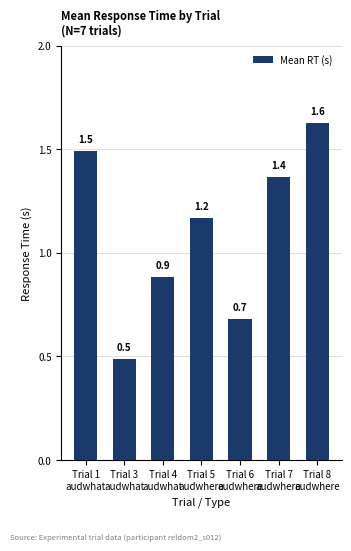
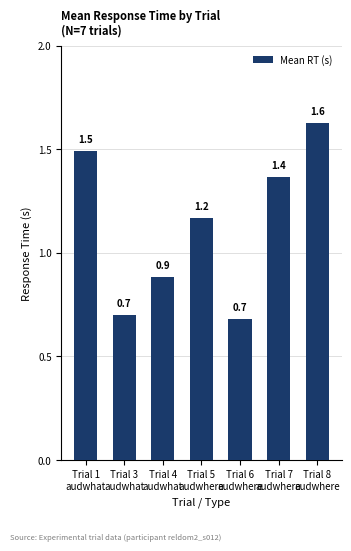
Trial 3 audwhat: 0.5 -> 0.7
